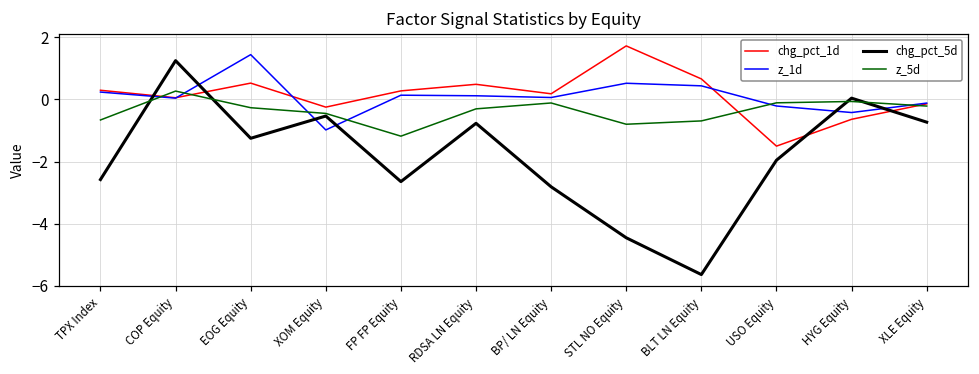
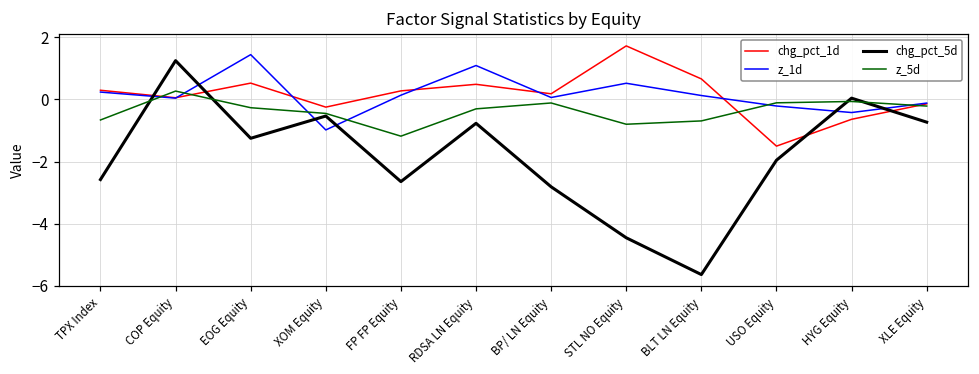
z_1d, RDSA LN Equity: 0.1 -> 1.1
z_1d, BLT LN Equity: 0.4 -> 0.1
